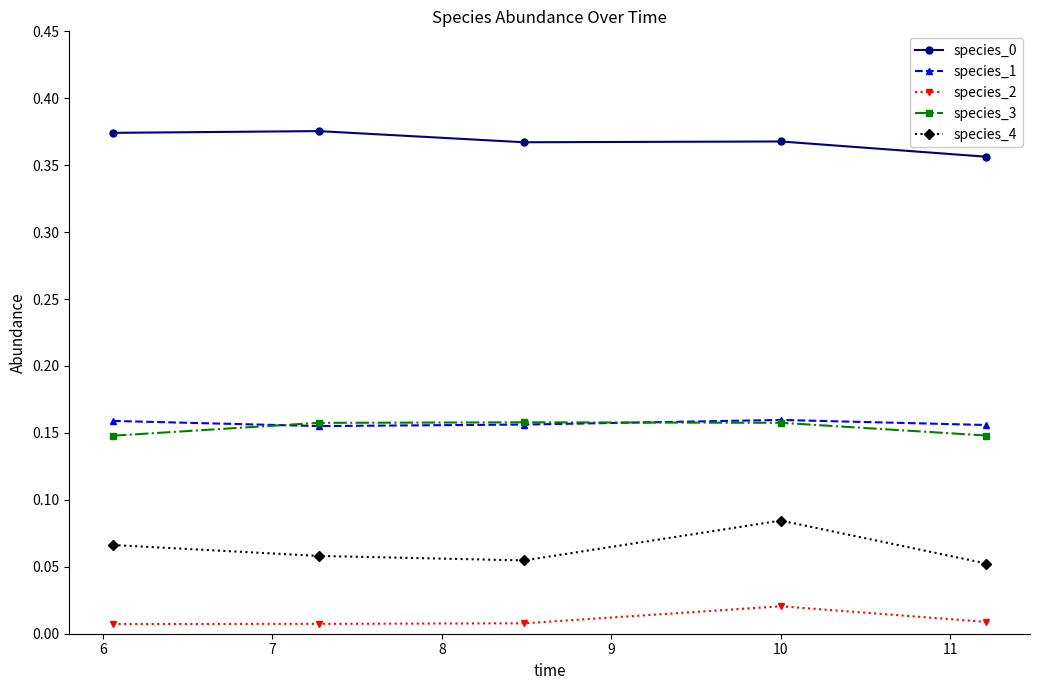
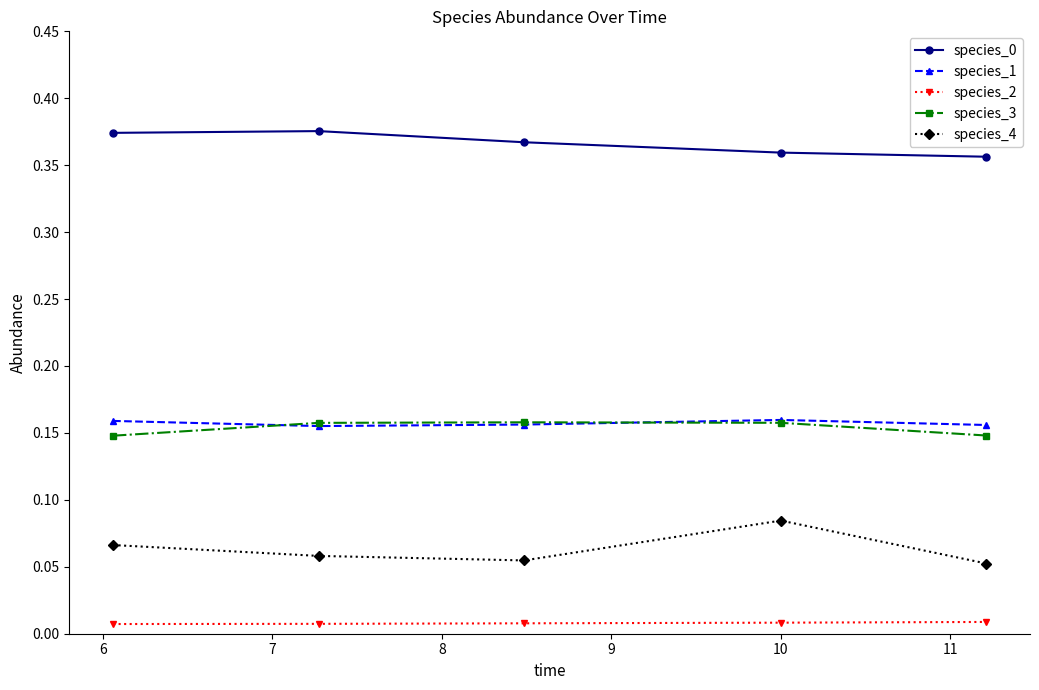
species_0, 10: 0.368 -> 0.359
species_2, 10: 0.021 -> 0.008
